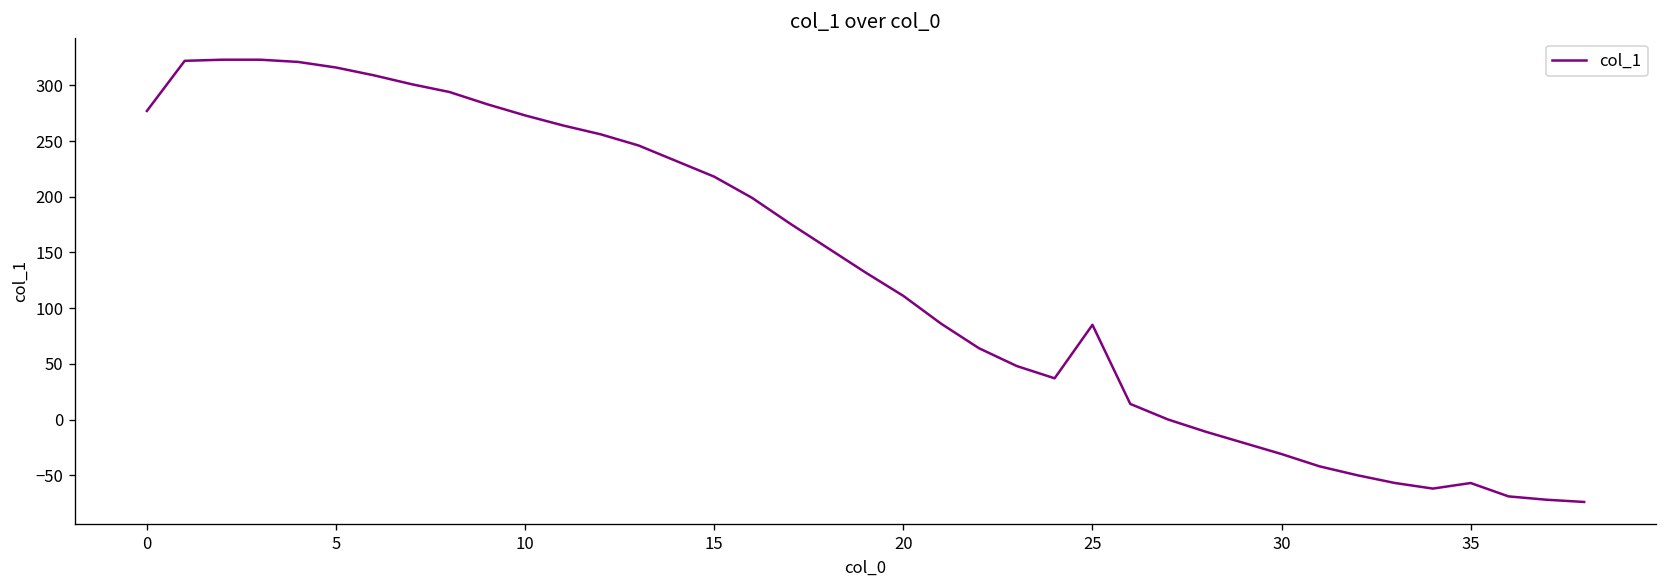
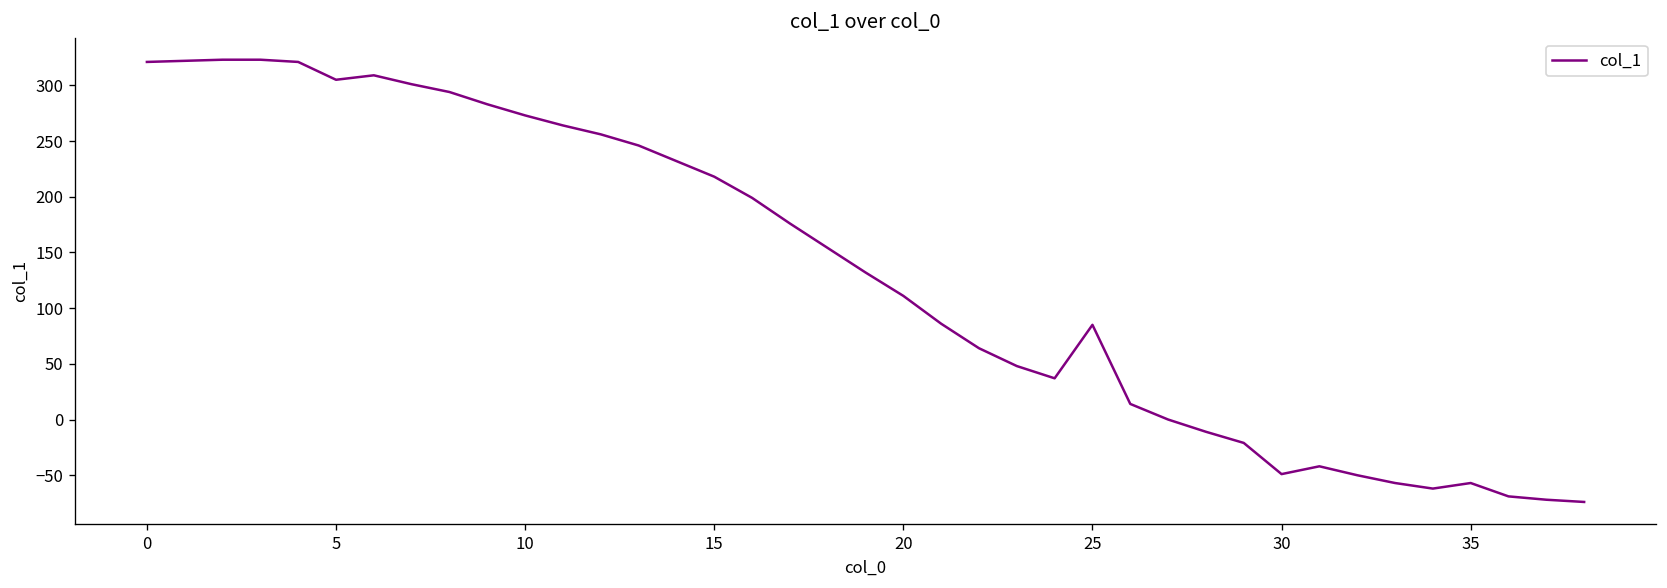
0: 280 -> 320
5: 320 -> 310
30: -30 -> -50
